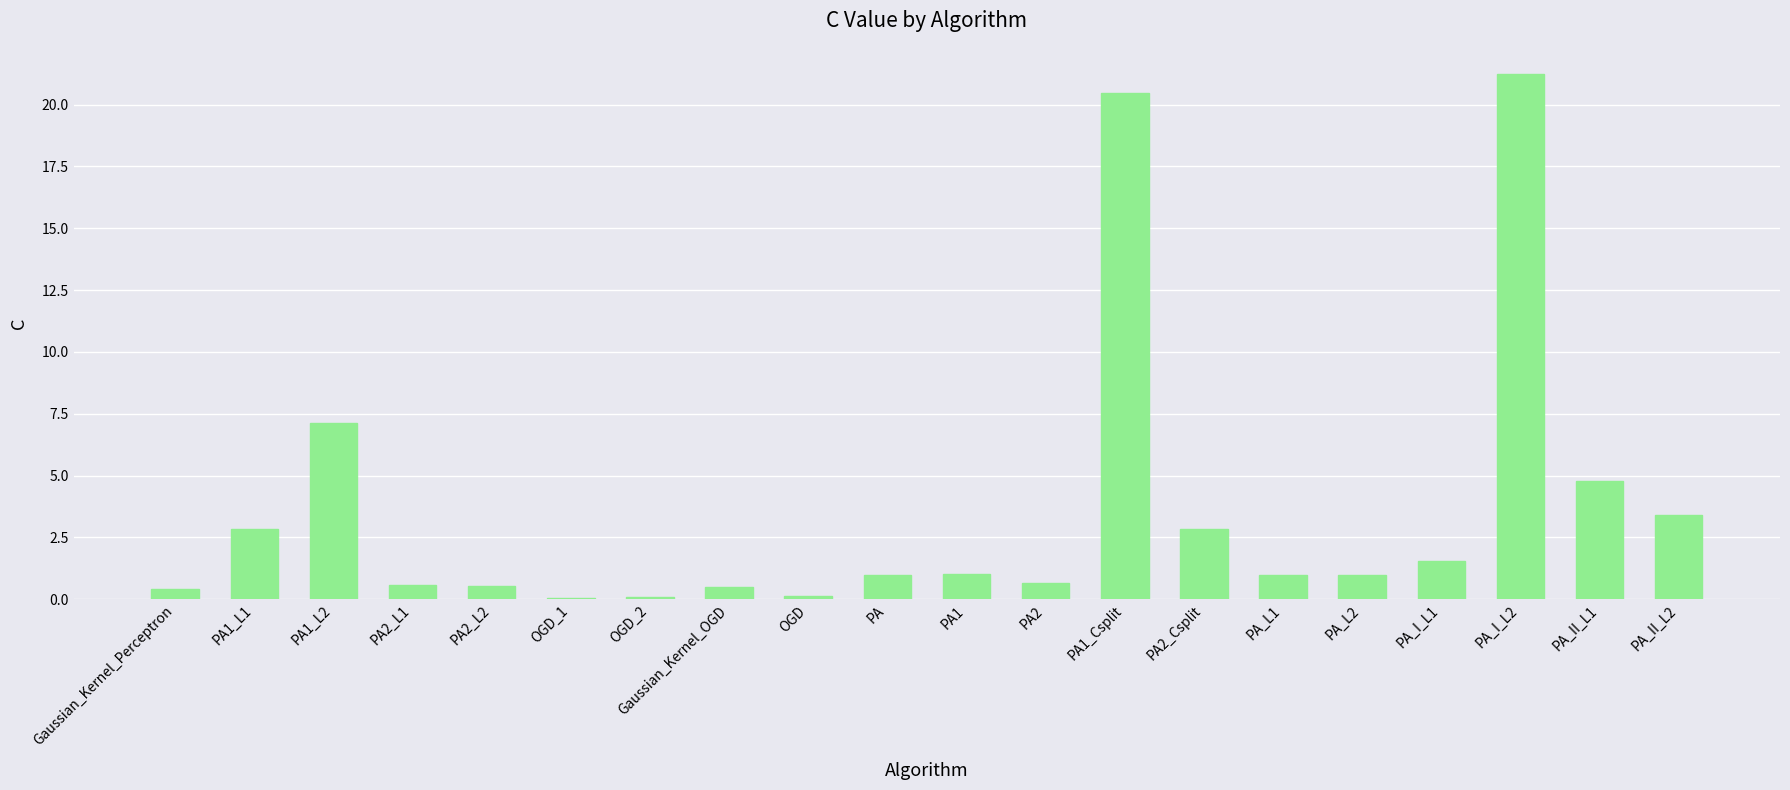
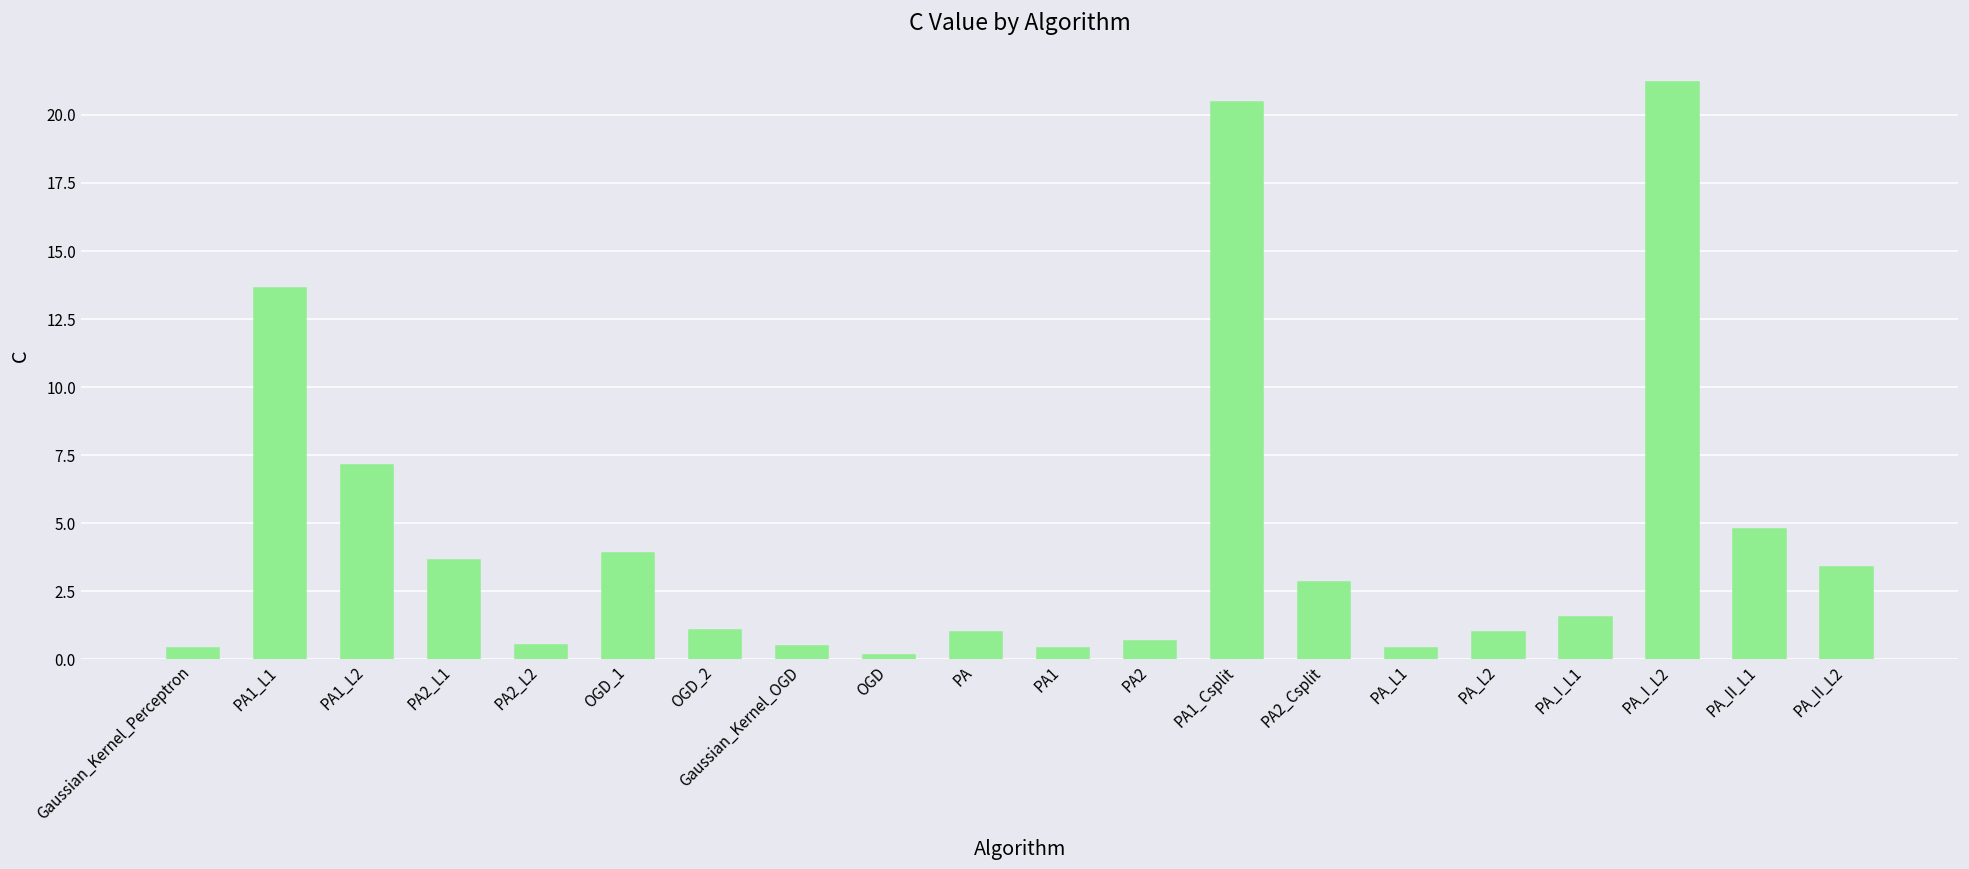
PA1_L1: 2.8 -> 13.6
PA2_L1: 0.6 -> 3.6
OGD_1: 0.1 -> 3.9
OGD_2: 0.1 -> 1.1
PA1: 1.0 -> 0.4
PA_L1: 1.0 -> 0.4
